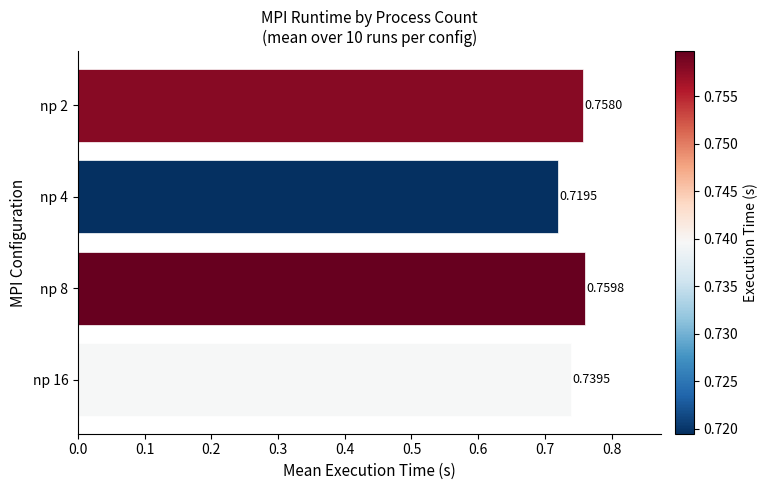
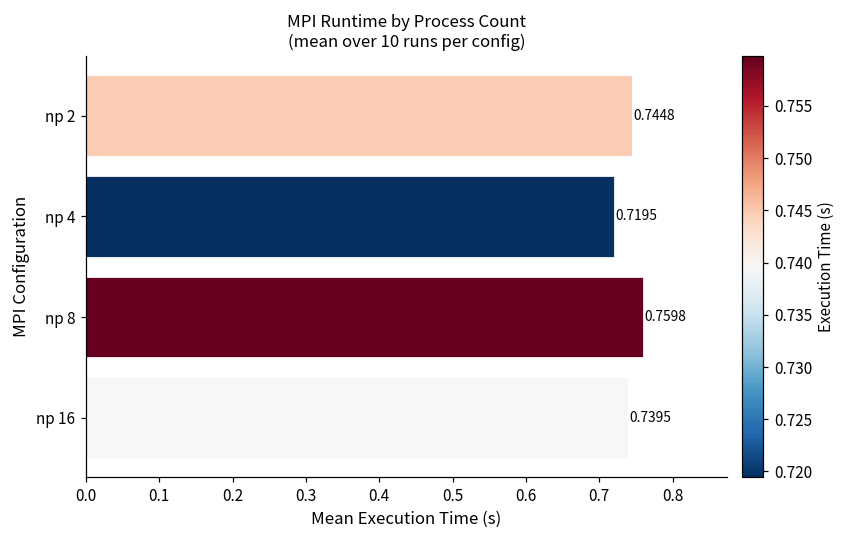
np 2: 0.7580 -> 0.7448
